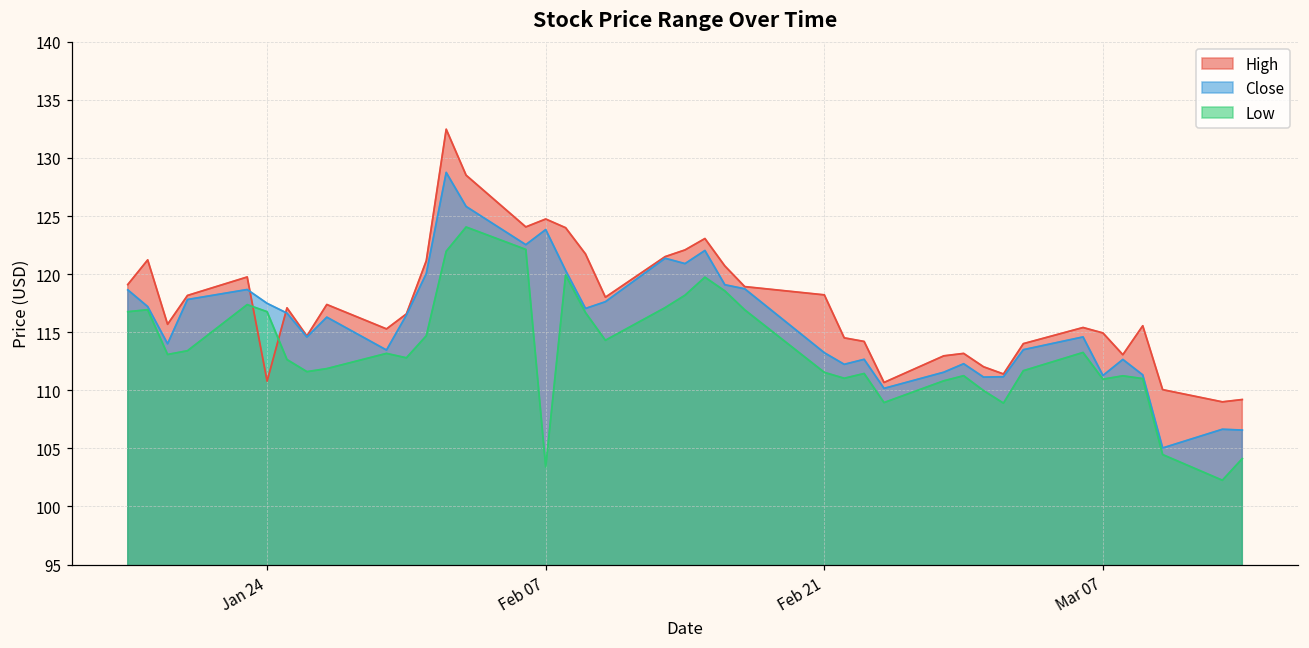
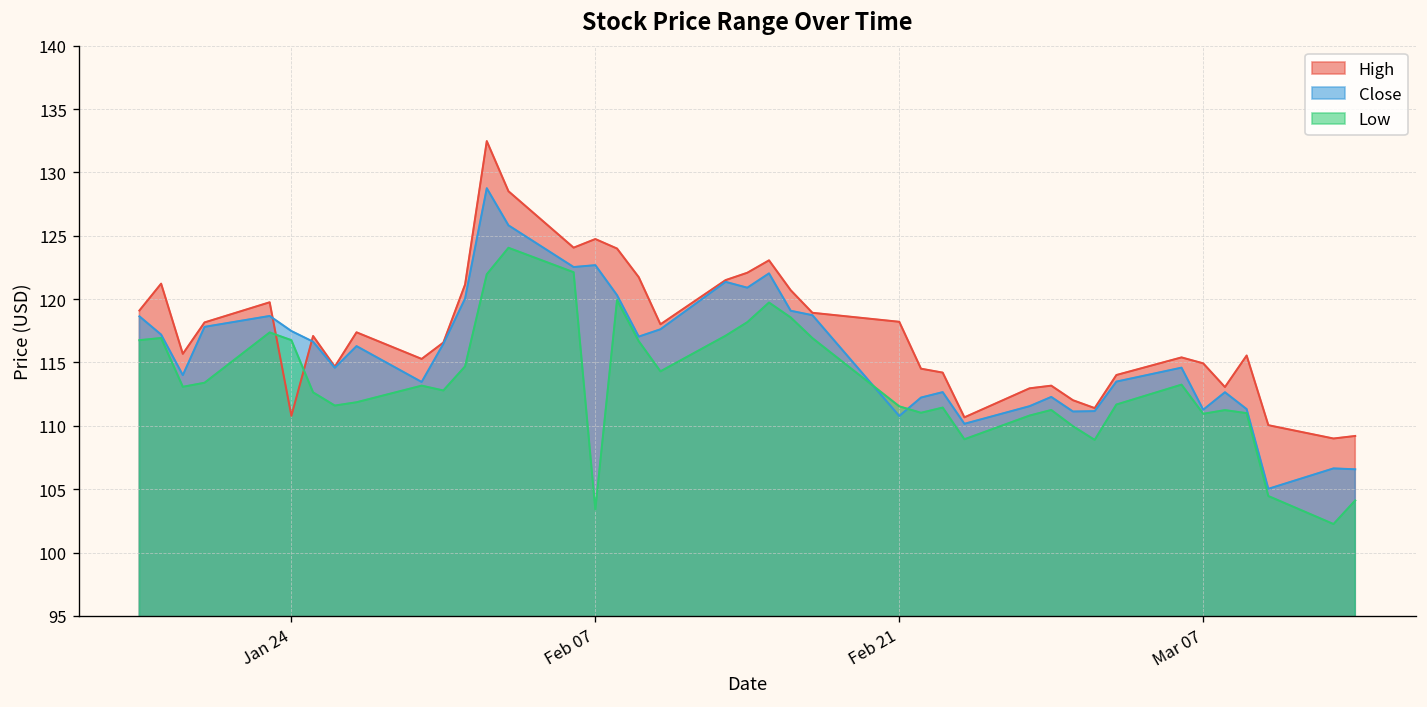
Close, Feb 07: 123.8 -> 122.7
Close, Feb 21: 113.2 -> 110.8
